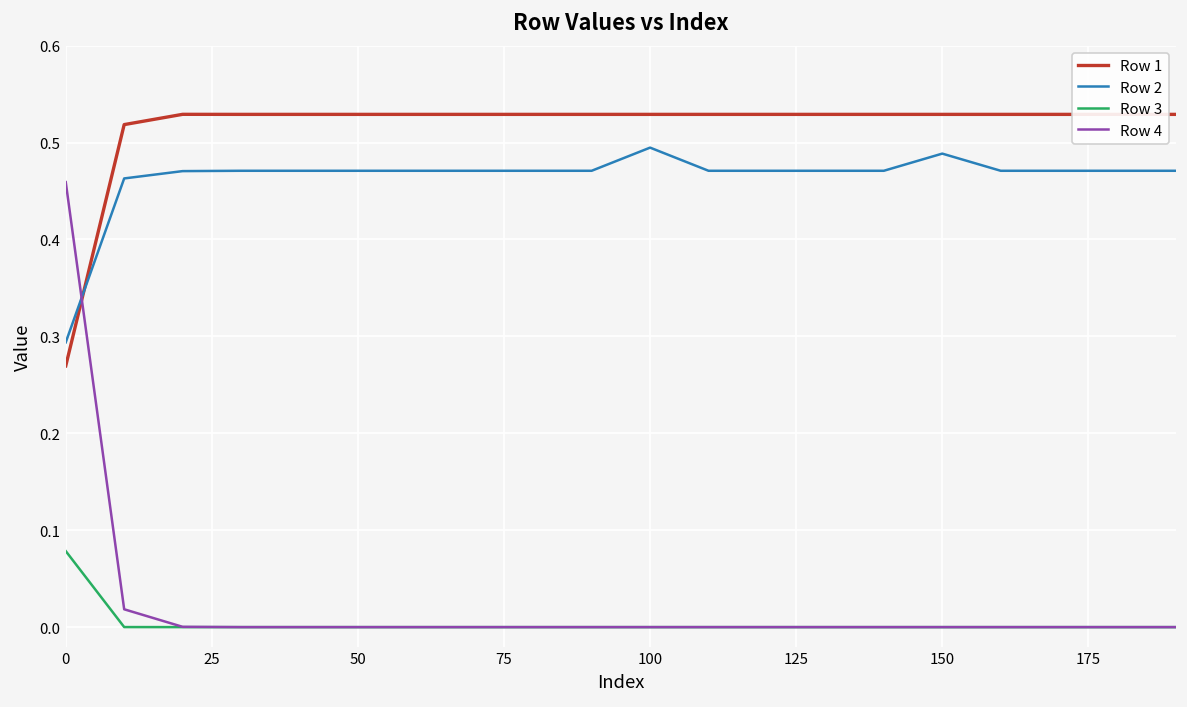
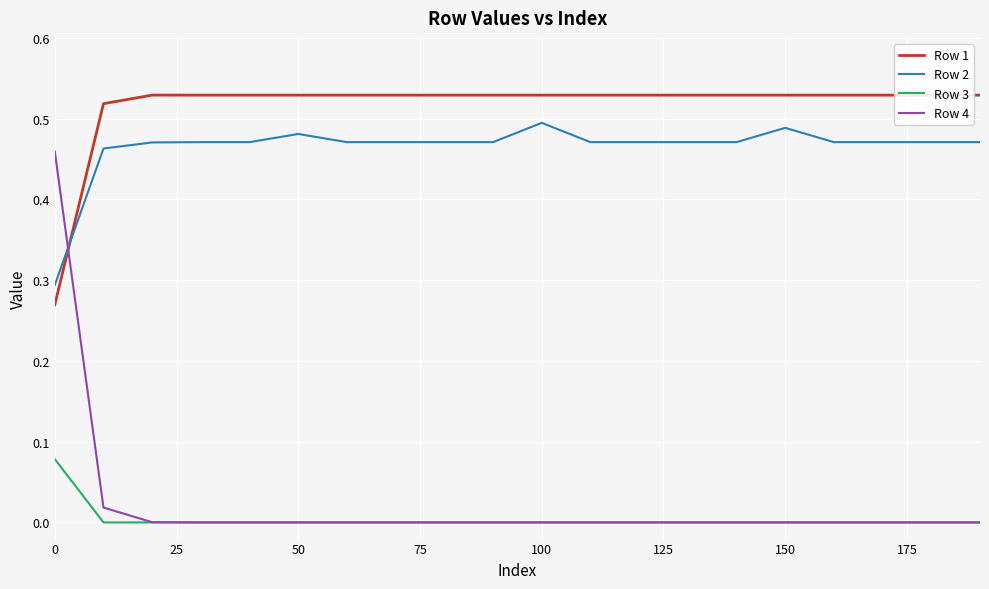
Row 2, 50: 0.47 -> 0.48
